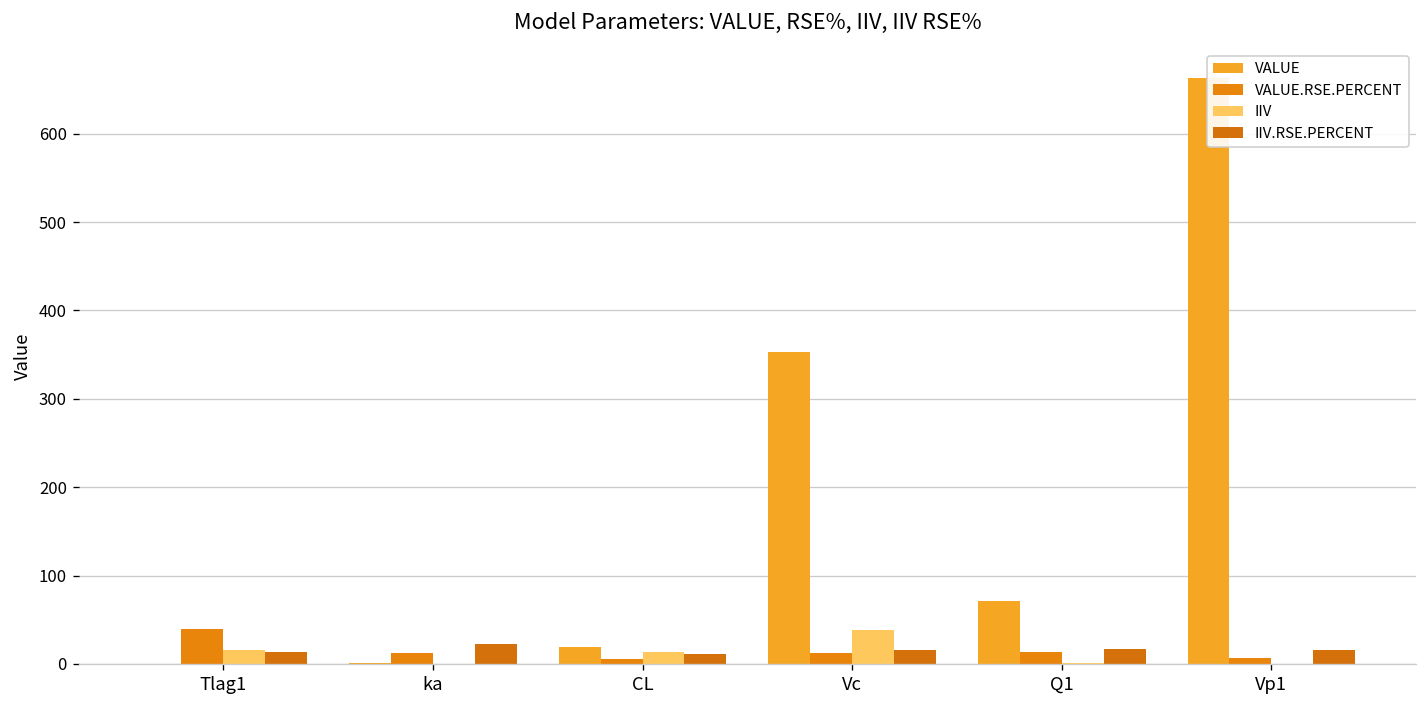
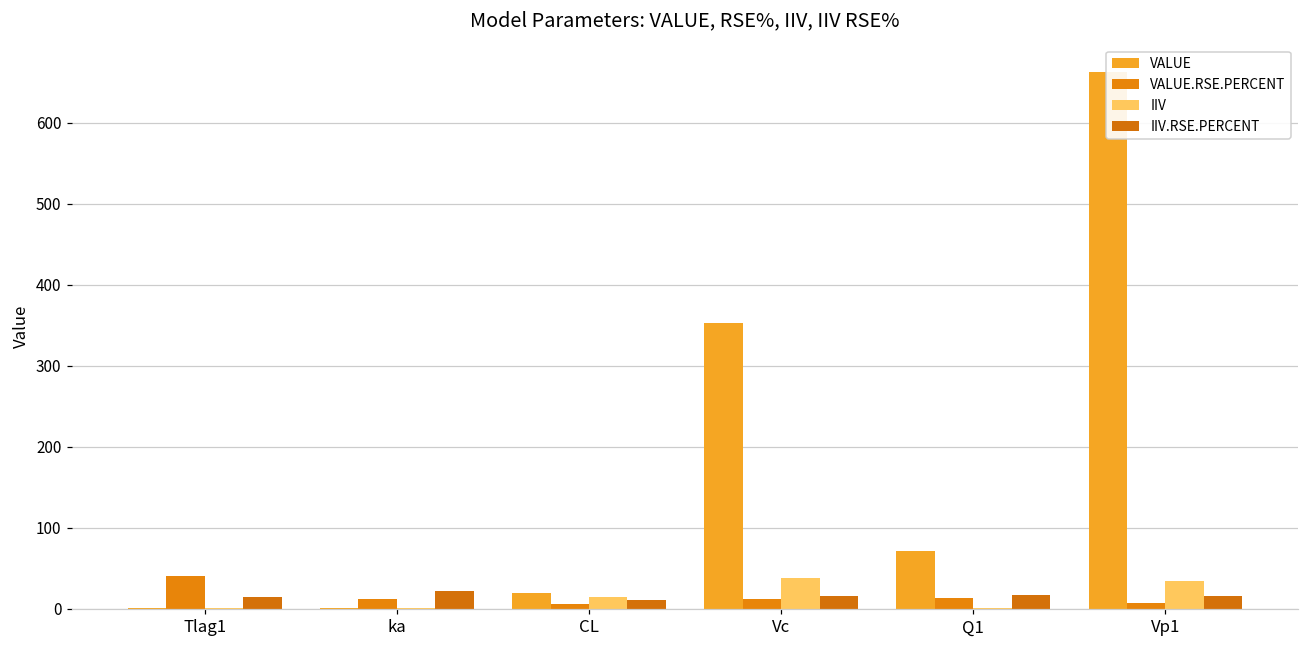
IIV, Tlag1: 20 -> 0
IIV, Vp1: 0 -> 30
